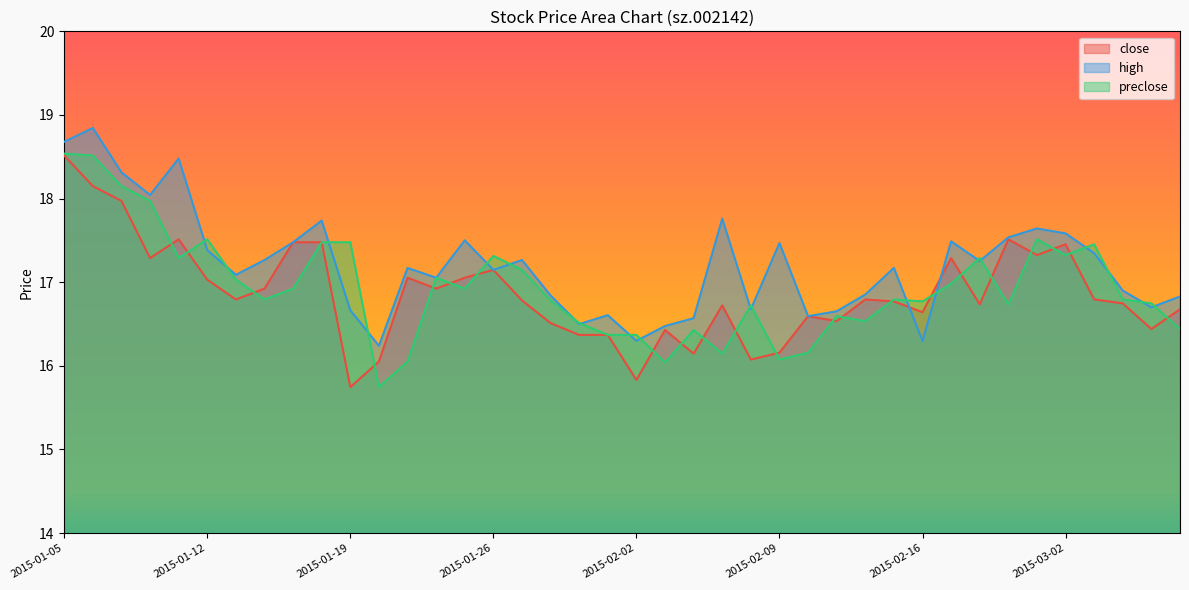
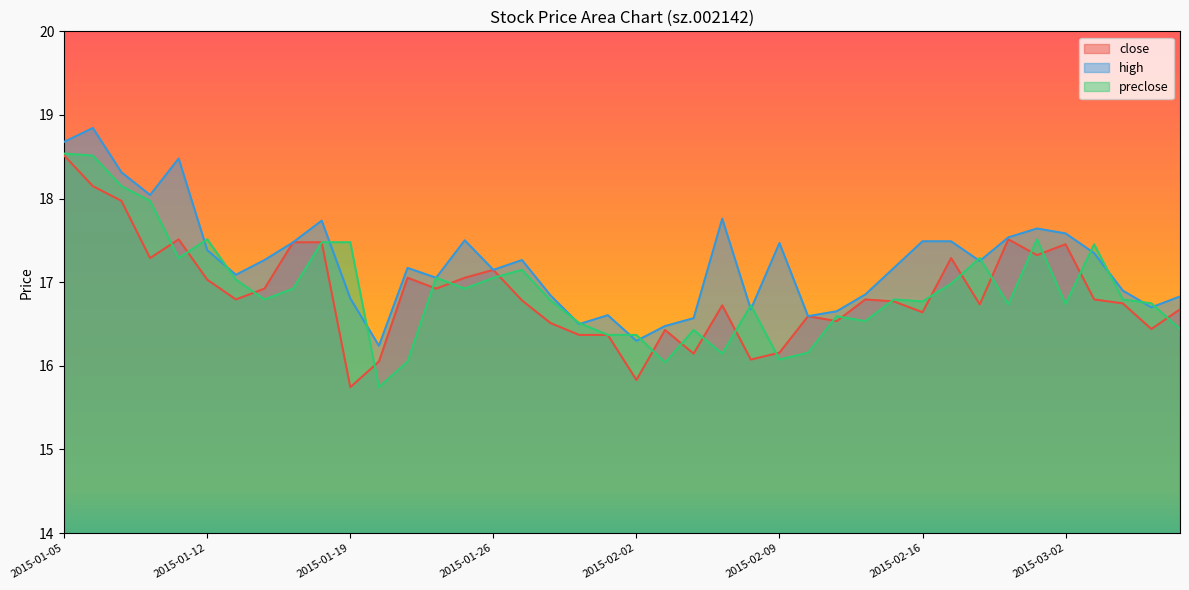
high, 2015-01-19: 16.7 -> 16.8
preclose, 2015-01-26: 17.3 -> 17.1
high, 2015-02-16: 16.3 -> 17.5
preclose, 2015-03-02: 17.3 -> 16.7
